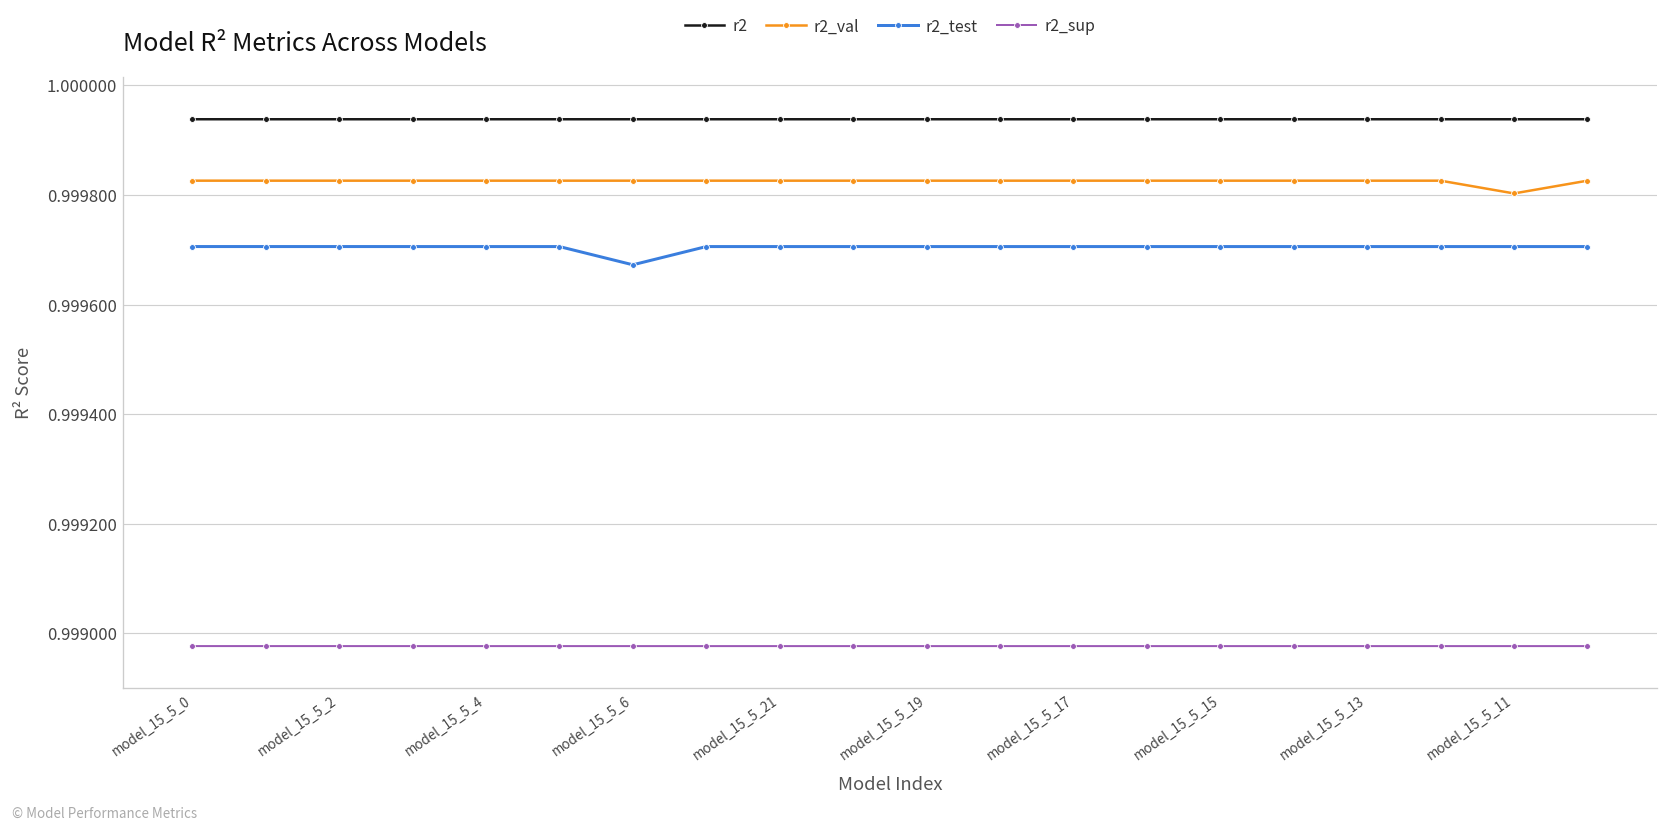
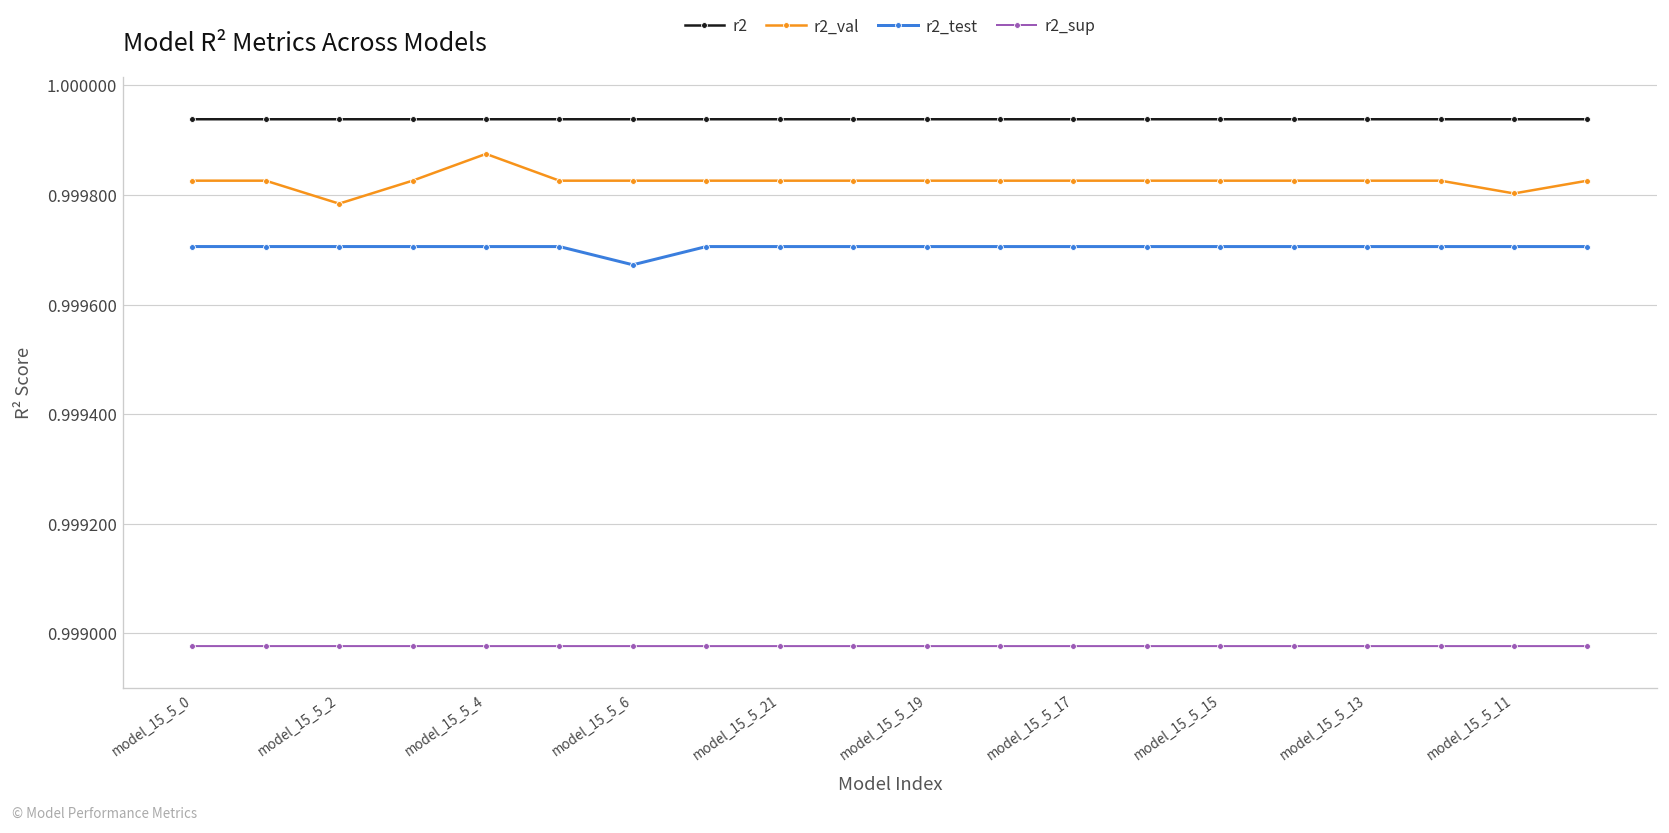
r2_val, model_15_5_2: 0.99983 -> 0.99978
r2_val, model_15_5_4: 0.99983 -> 0.99988
